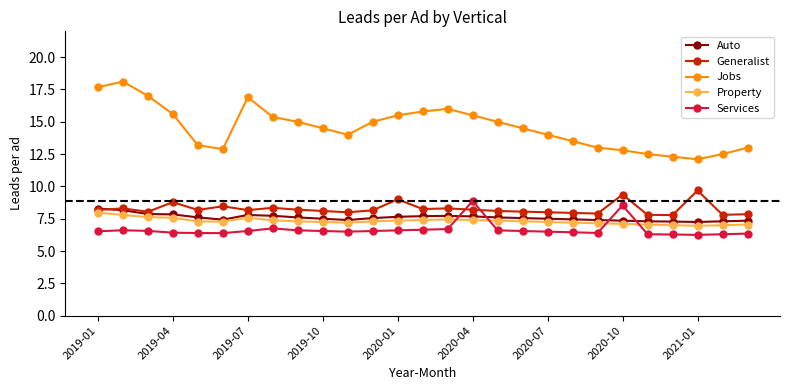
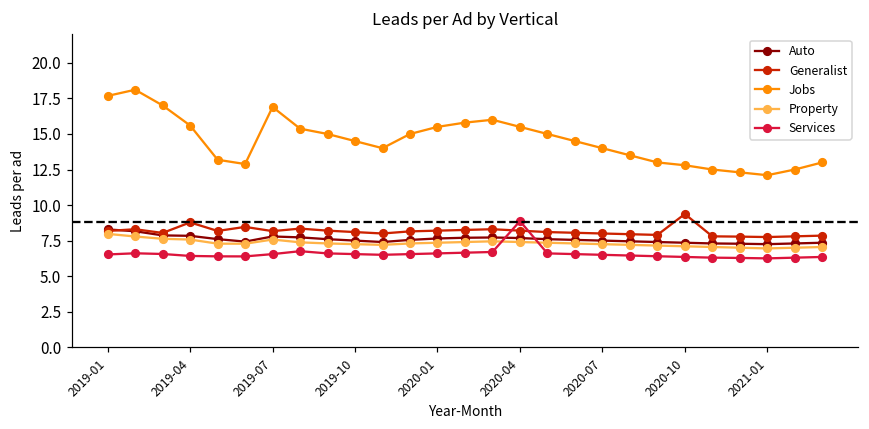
Generalist, 2020-01: 9.0 -> 8.2
Services, 2020-10: 8.5 -> 6.4
Generalist, 2021-01: 9.7 -> 7.8
